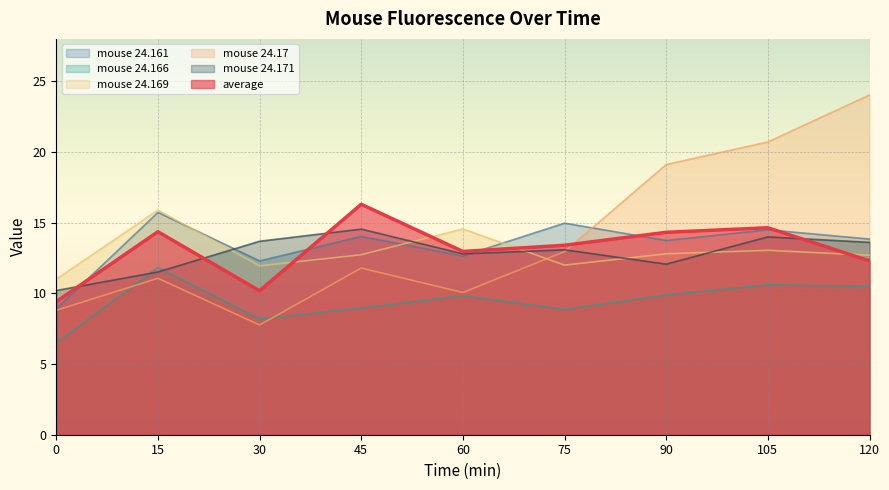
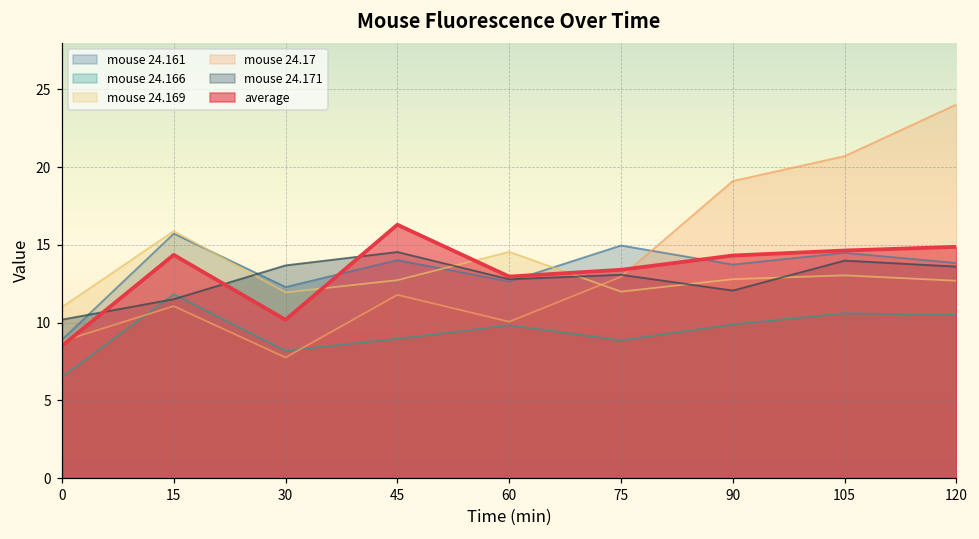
average, 0: 9.4 -> 8.5
average, 120: 12.3 -> 14.9
